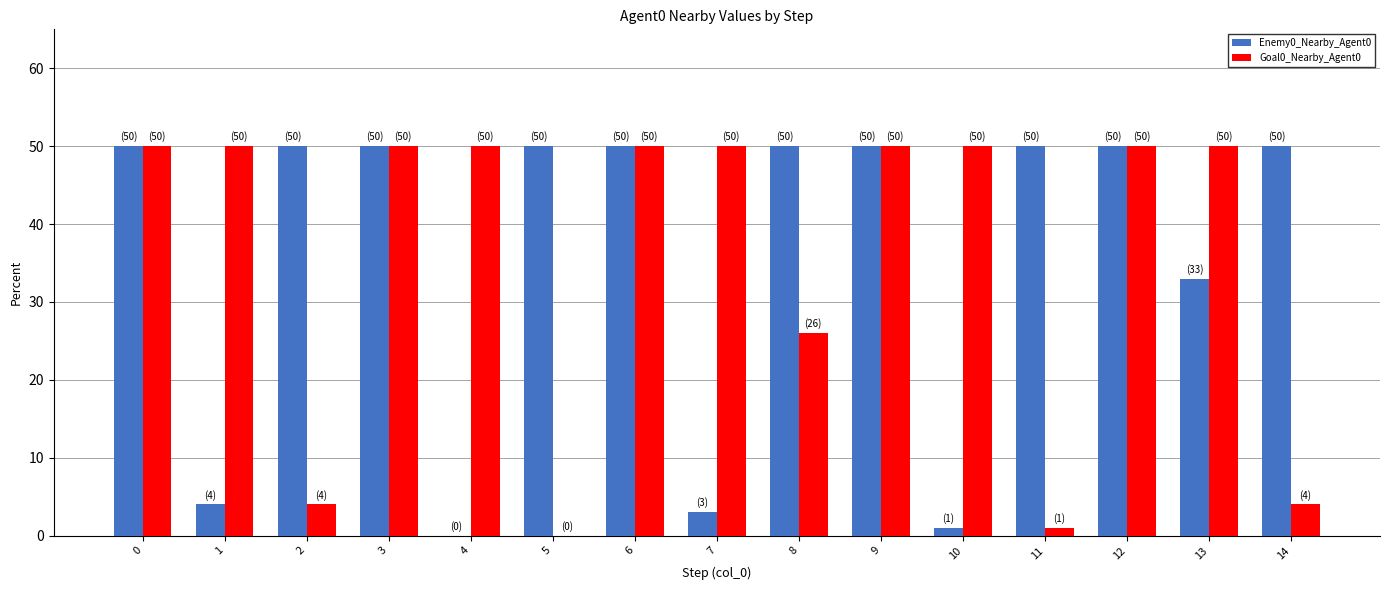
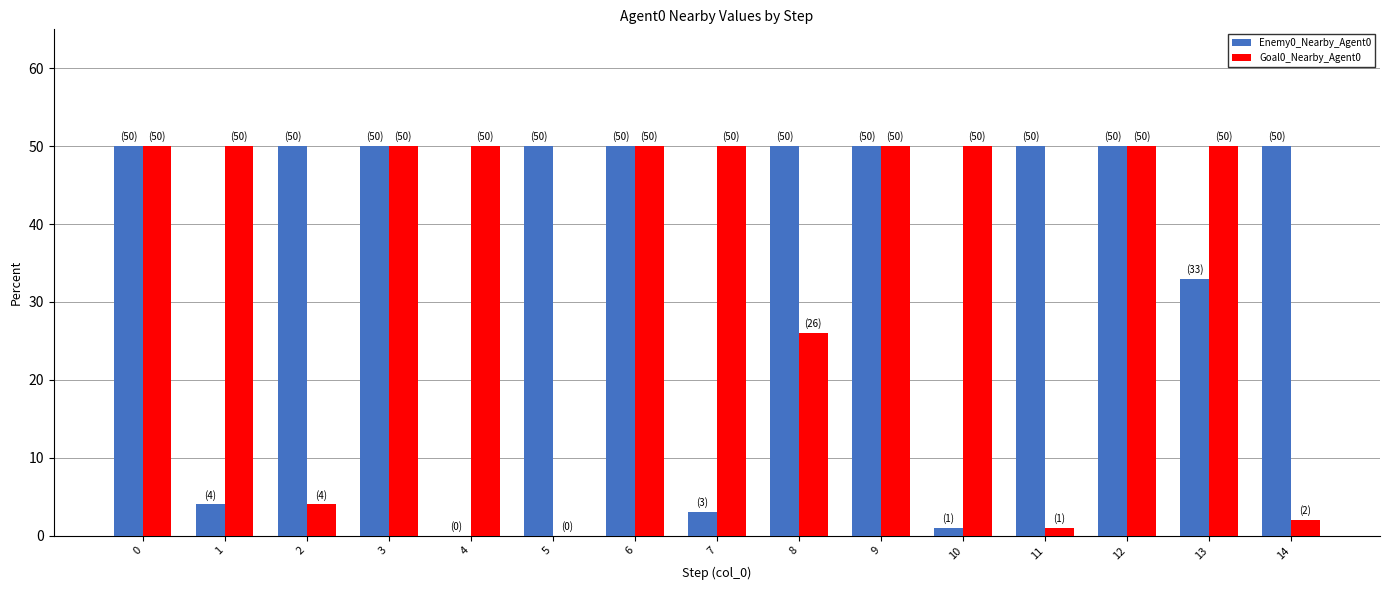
Goal0_Nearby_Agent0, 14: (4) -> (2)
